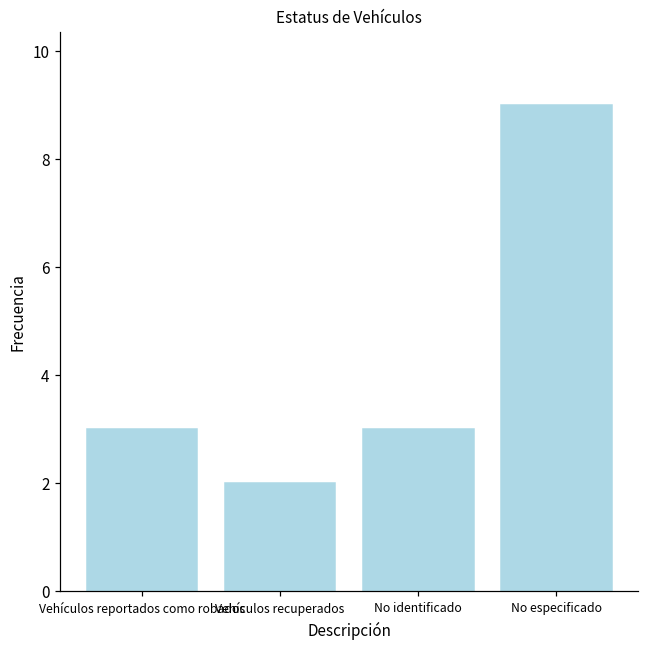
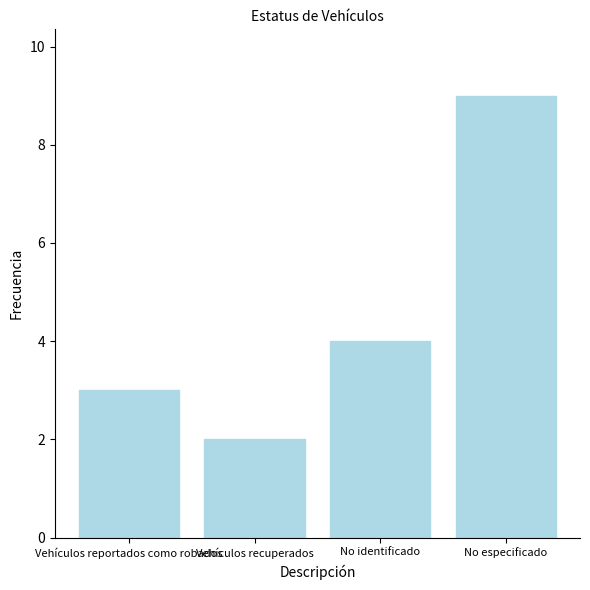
No identificado: 3 -> 4
